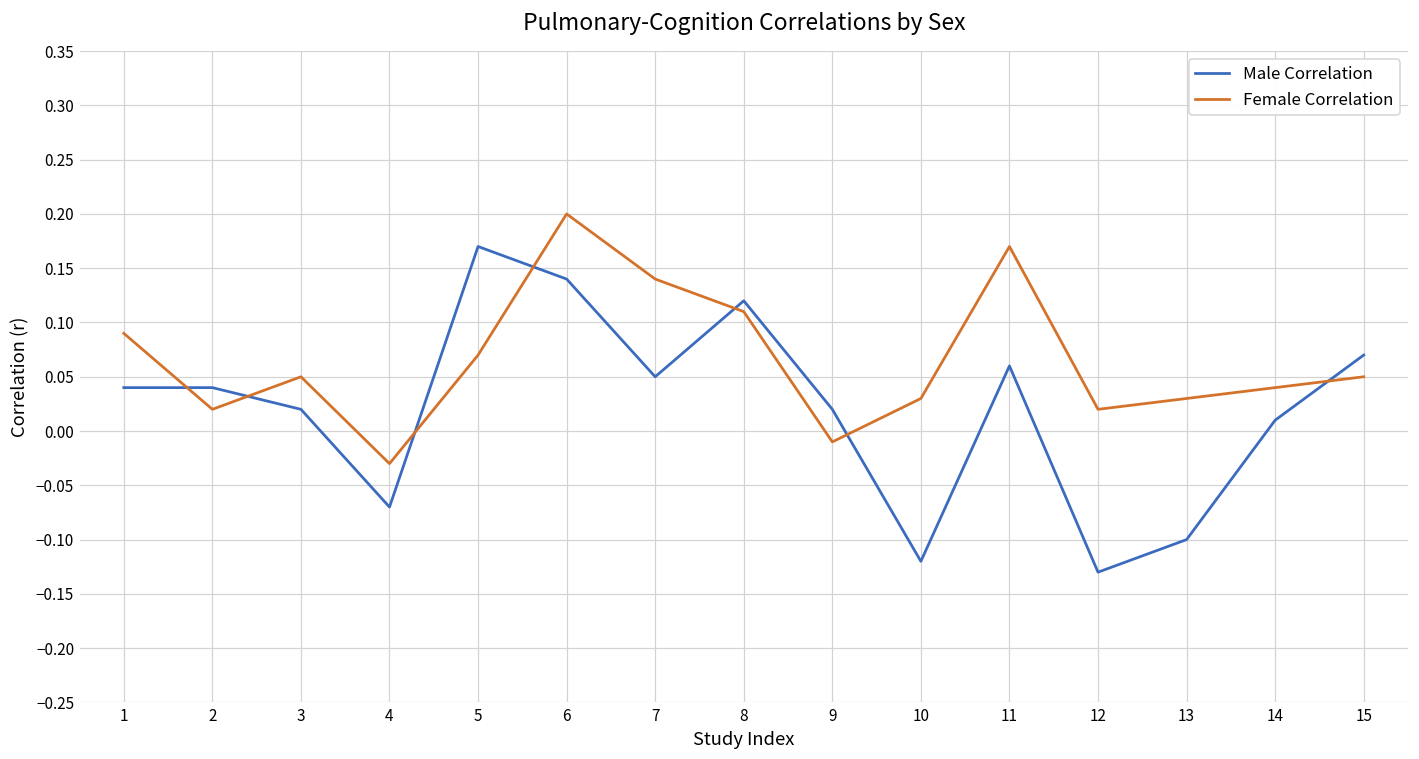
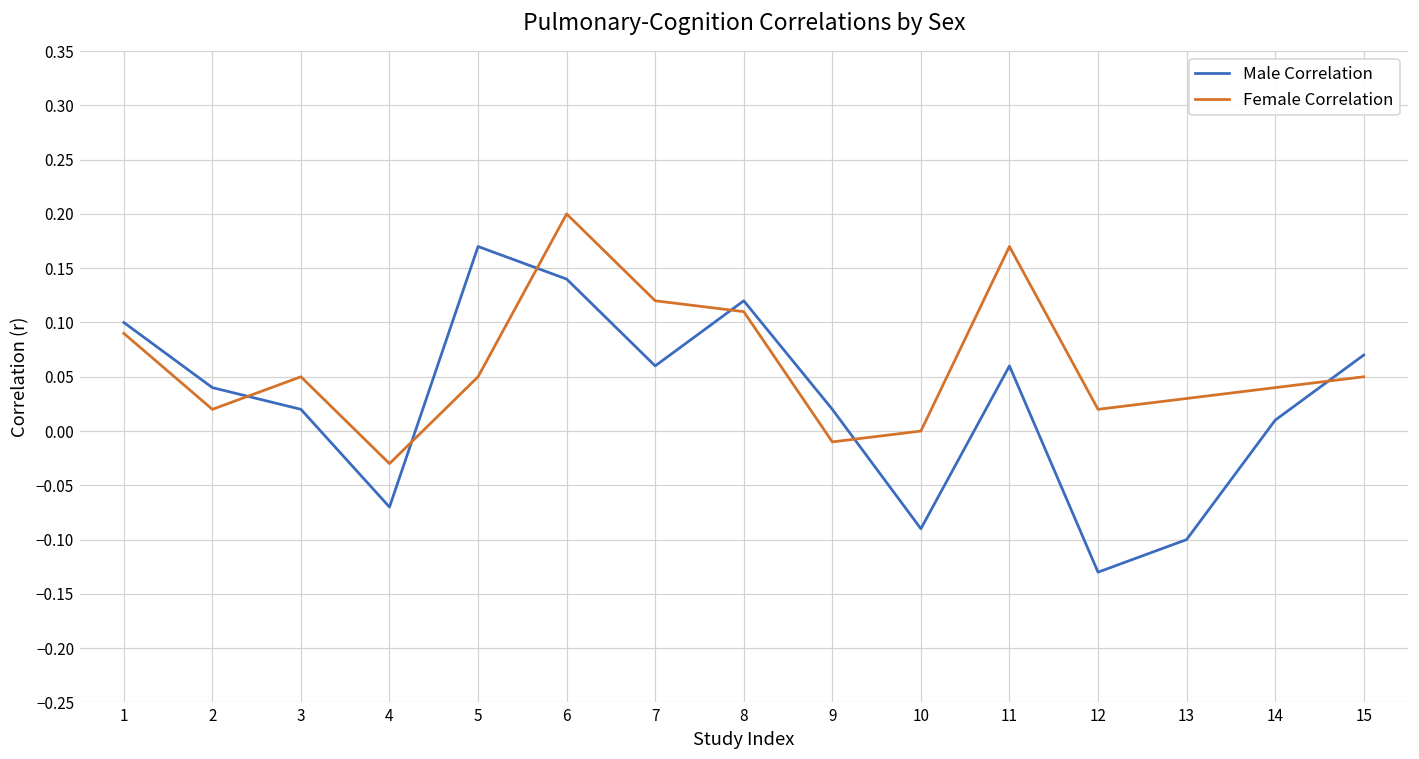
Male Correlation, 1: 0.04 -> 0.10
Female Correlation, 5: 0.07 -> 0.05
Male Correlation, 7: 0.05 -> 0.06
Female Correlation, 7: 0.14 -> 0.12
Male Correlation, 10: -0.12 -> -0.09
Female Correlation, 10: 0.03 -> 0.00
